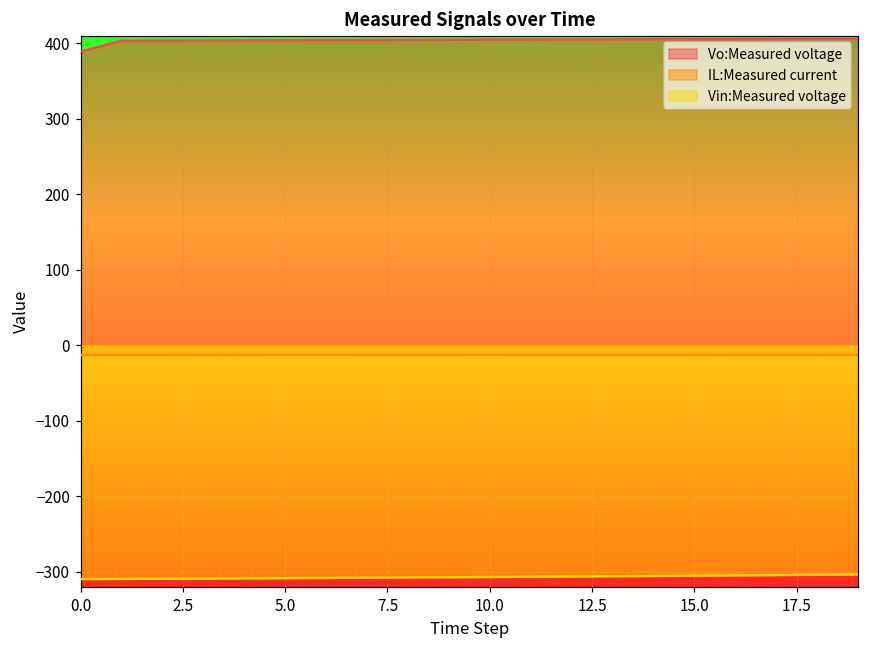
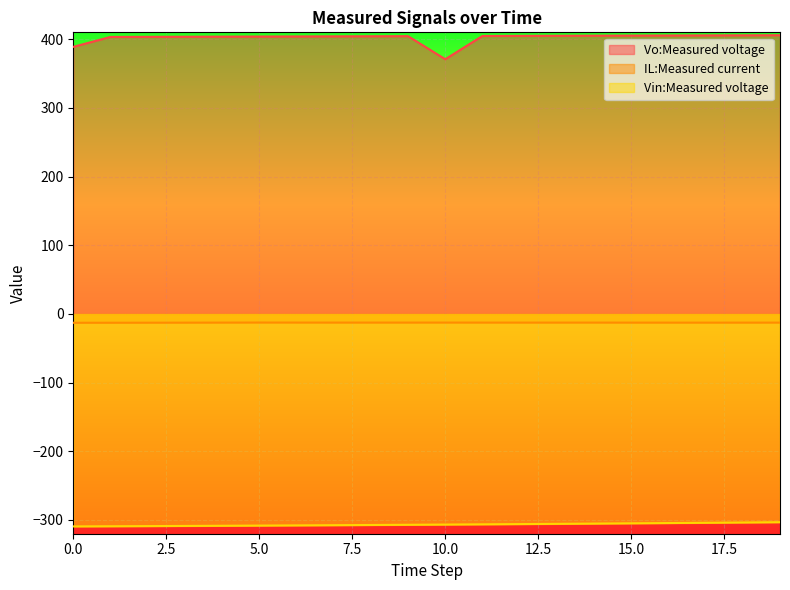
Vo:Measured voltage, 10.0: 400 -> 370
